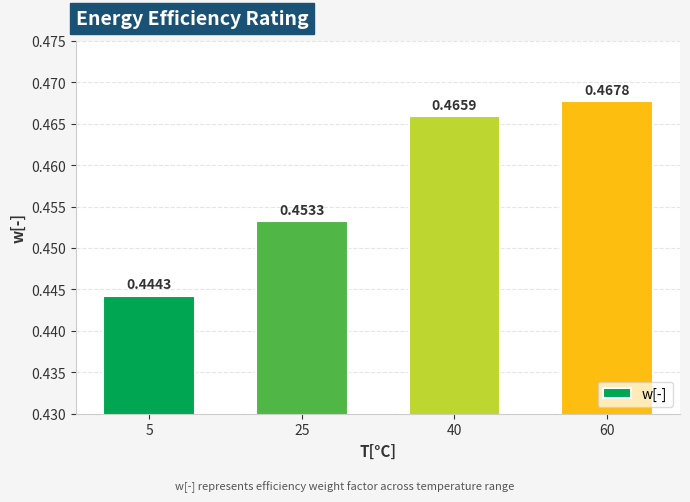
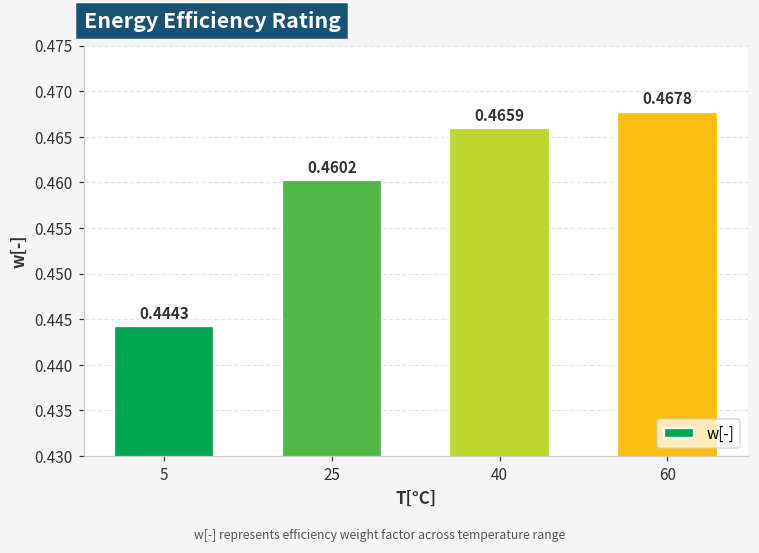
25: 0.4533 -> 0.4602
